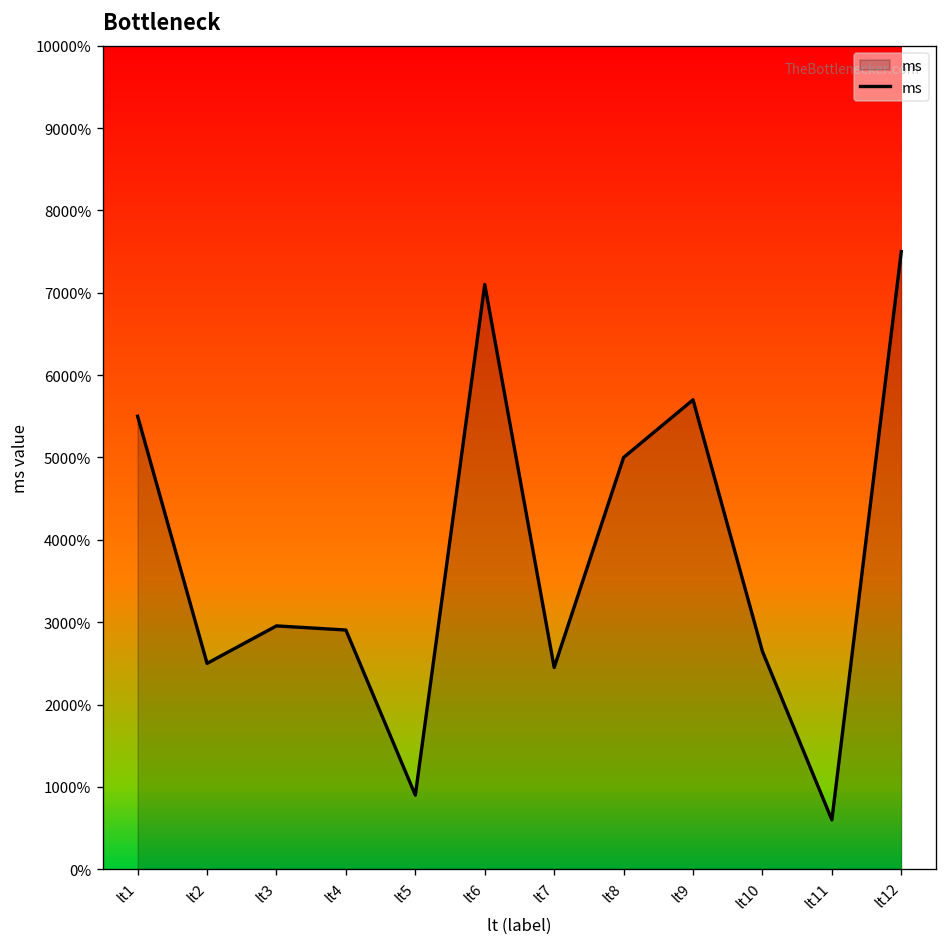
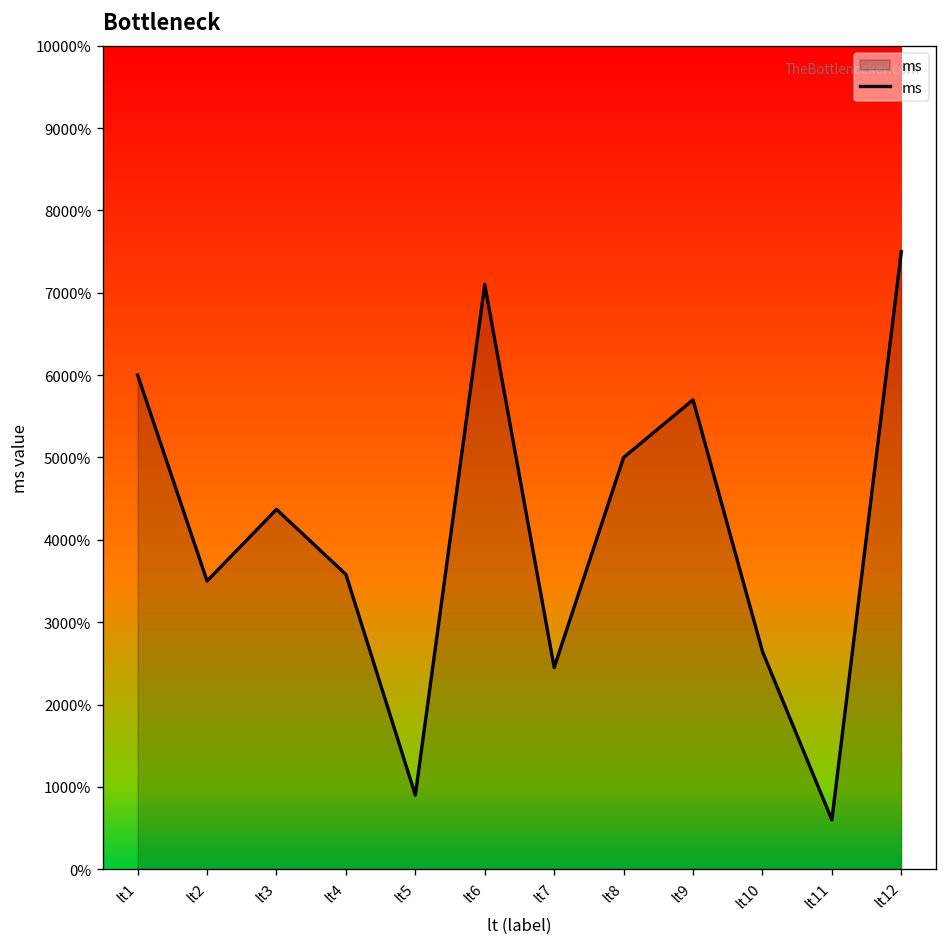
lt1: 5500% -> 6000%
lt2: 2500% -> 3500%
lt3: 3000% -> 4400%
lt4: 2900% -> 3600%
